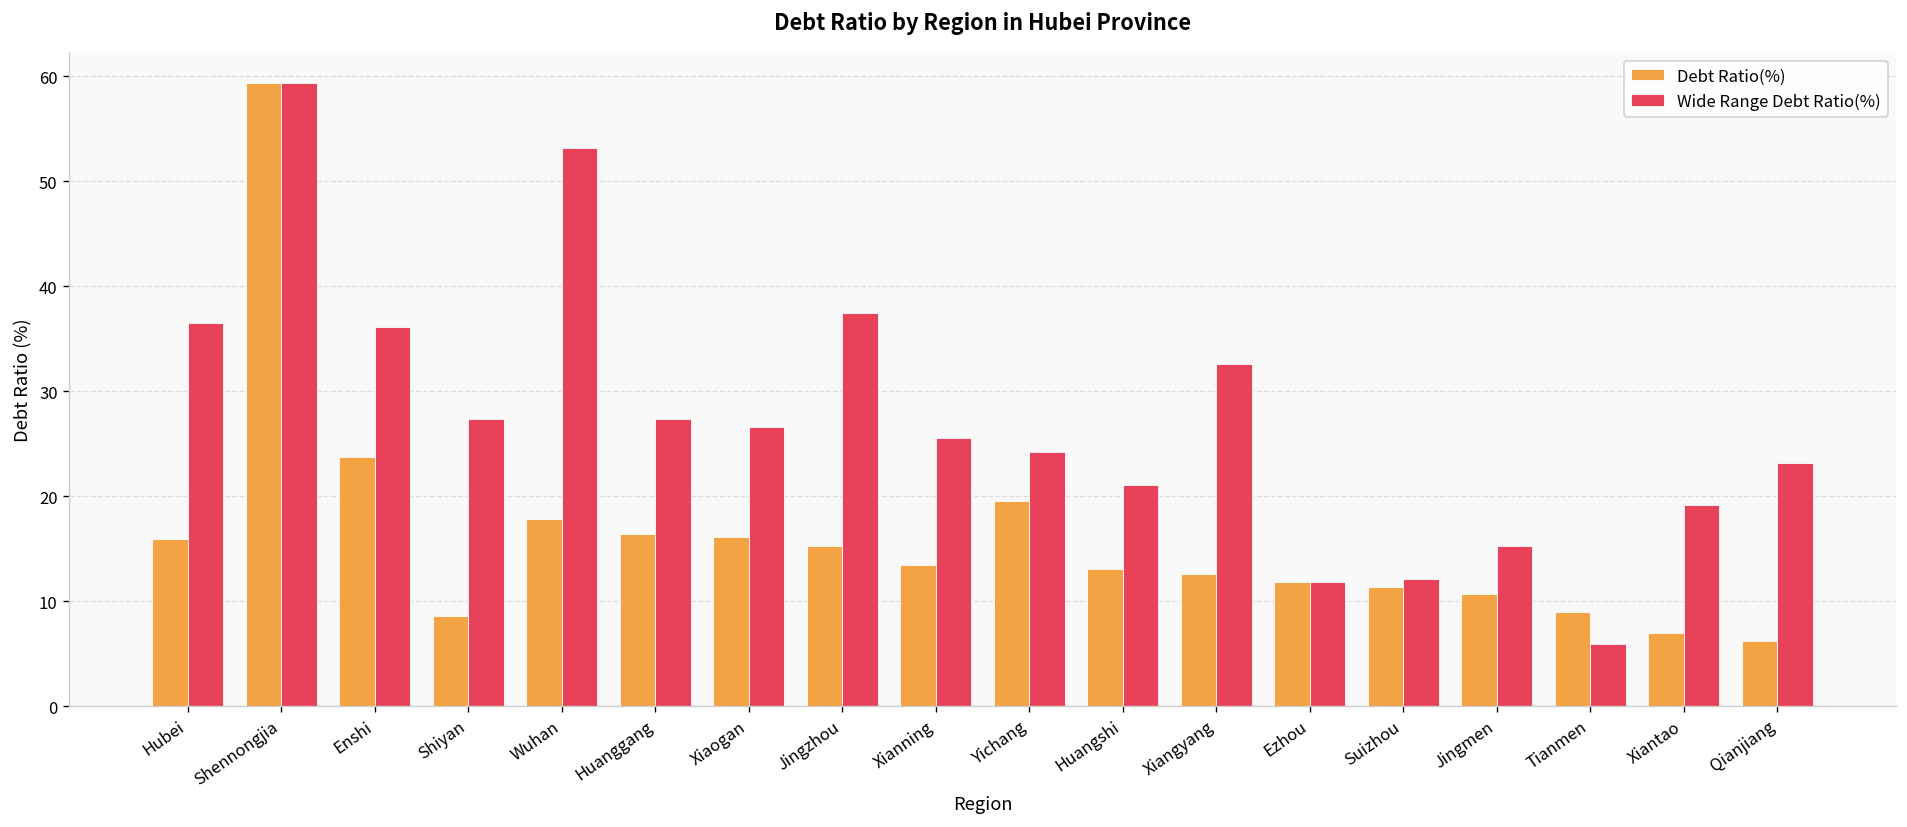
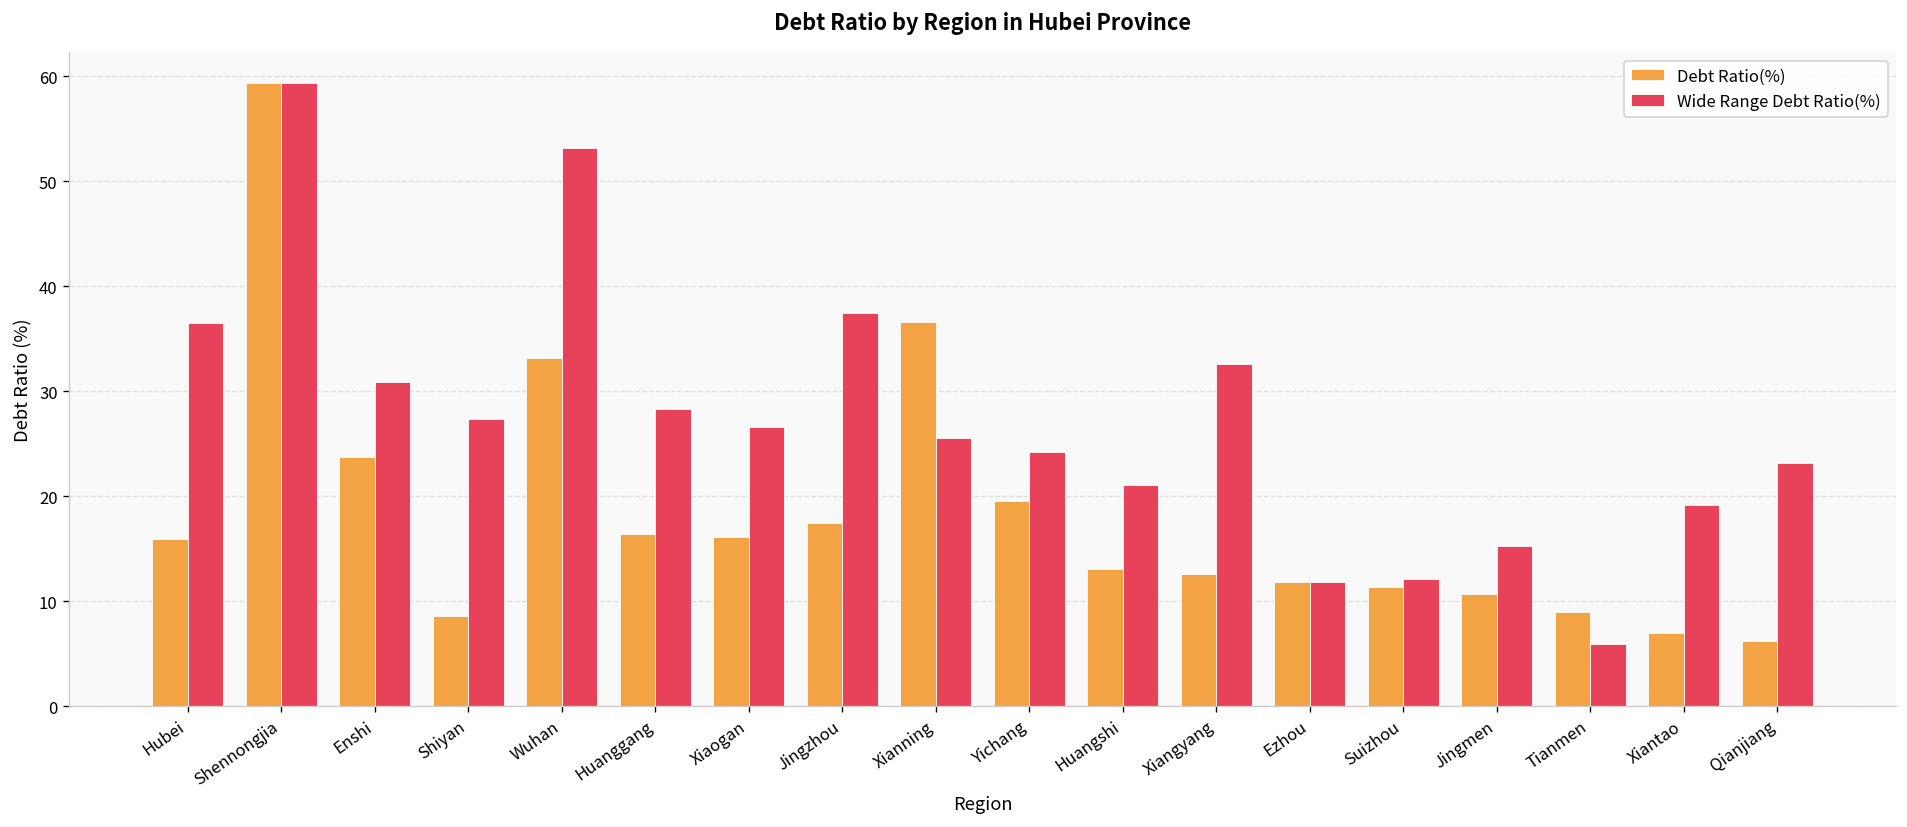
Wide Range Debt Ratio(%), Enshi: 36 -> 31
Debt Ratio(%), Wuhan: 18 -> 33
Wide Range Debt Ratio(%), Huanggang: 27 -> 28
Debt Ratio(%), Jingzhou: 15 -> 17
Debt Ratio(%), Xianning: 13 -> 37
